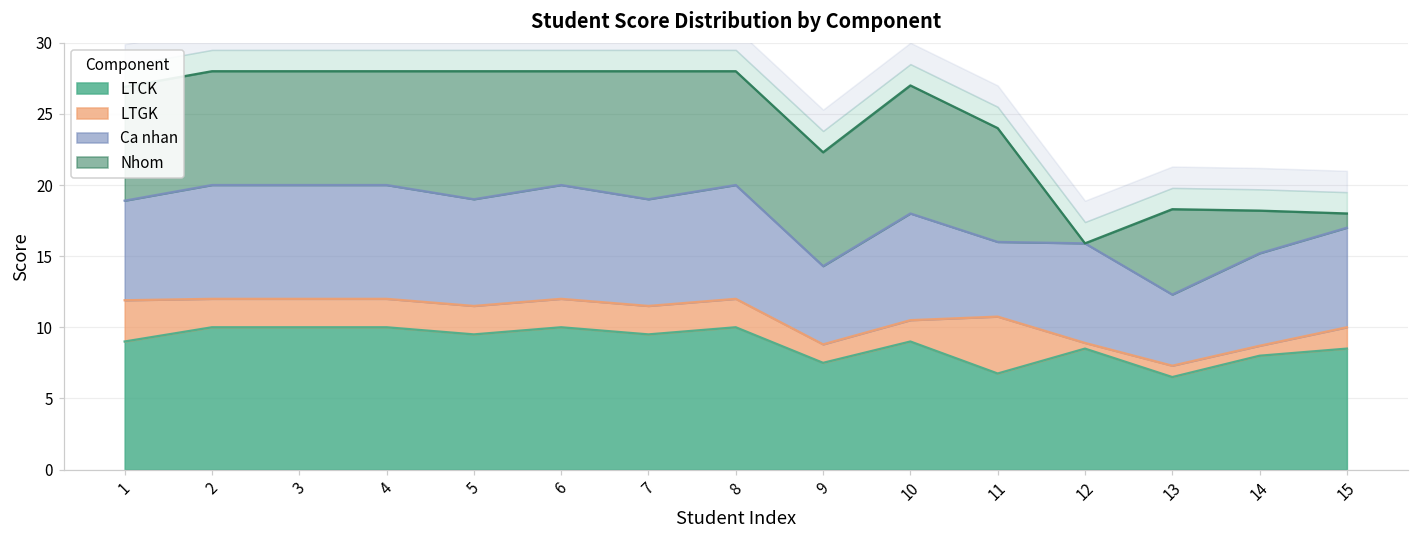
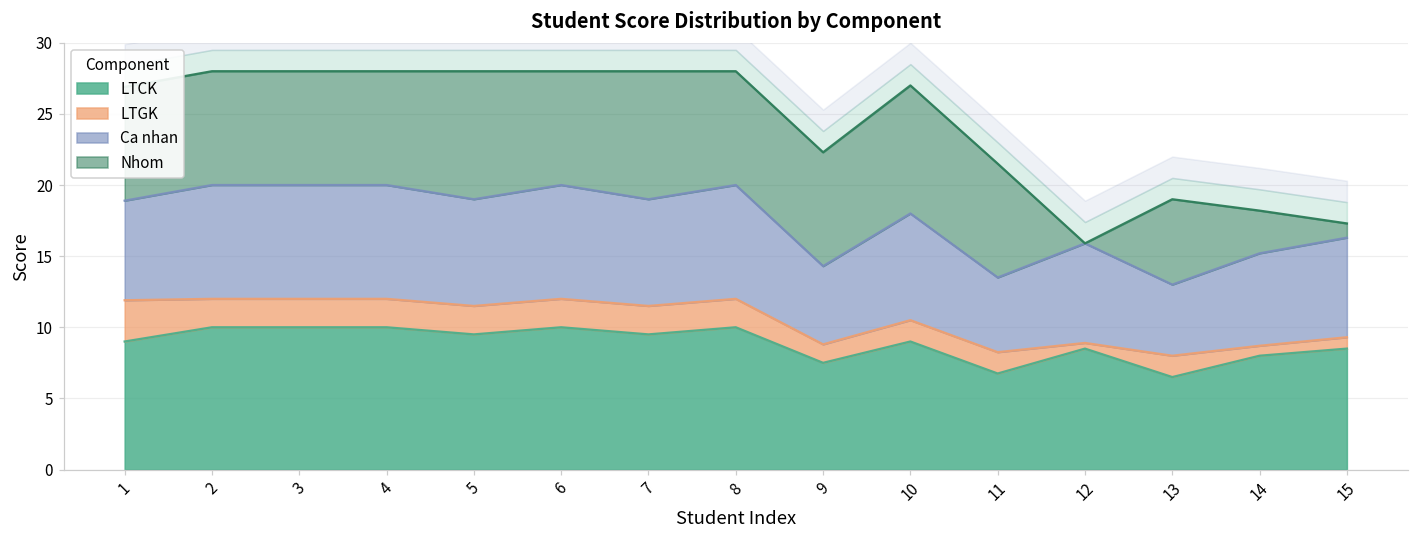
LTGK, 11: 4.0 -> 1.5
LTGK, 13: 0.8 -> 1.5
LTGK, 15: 1.5 -> 0.8
